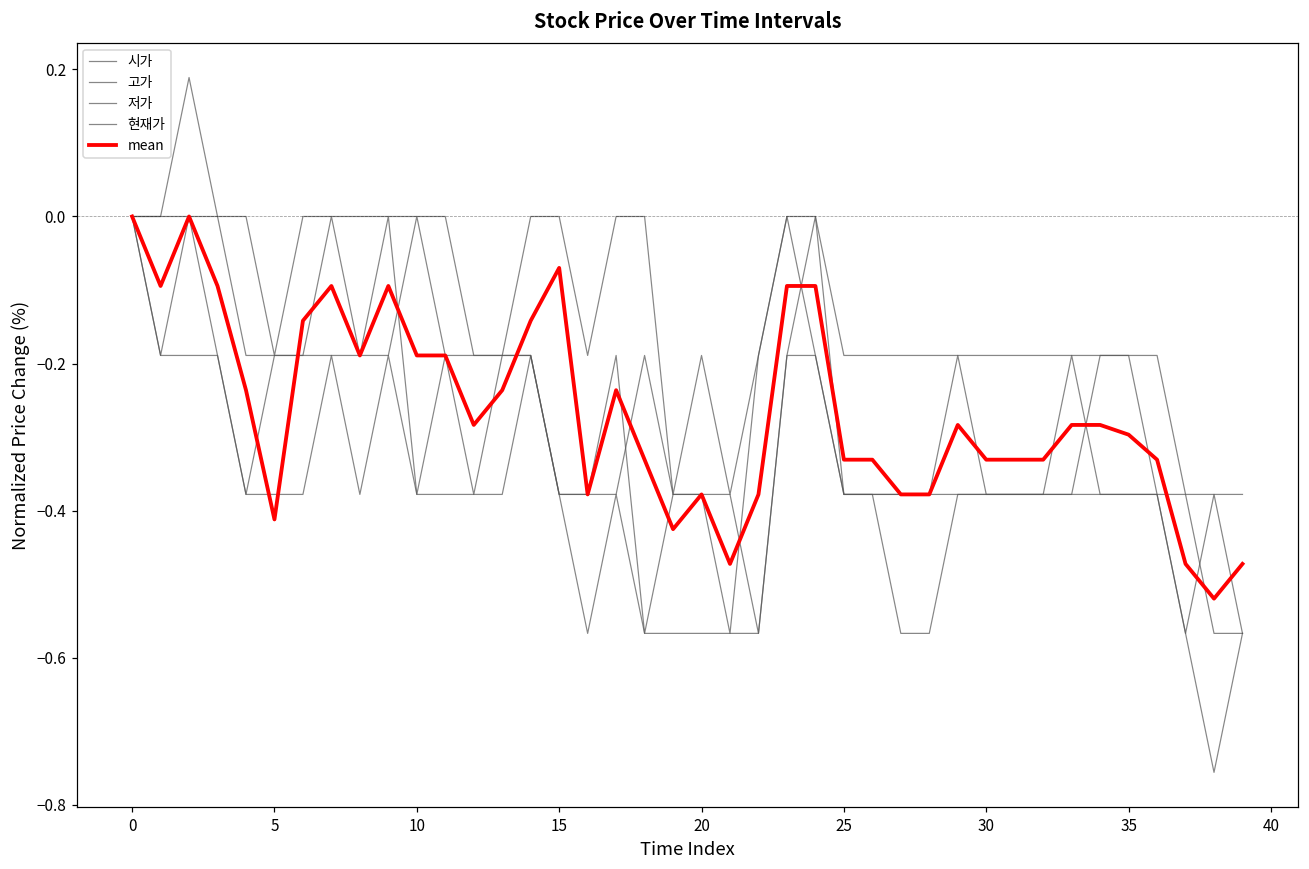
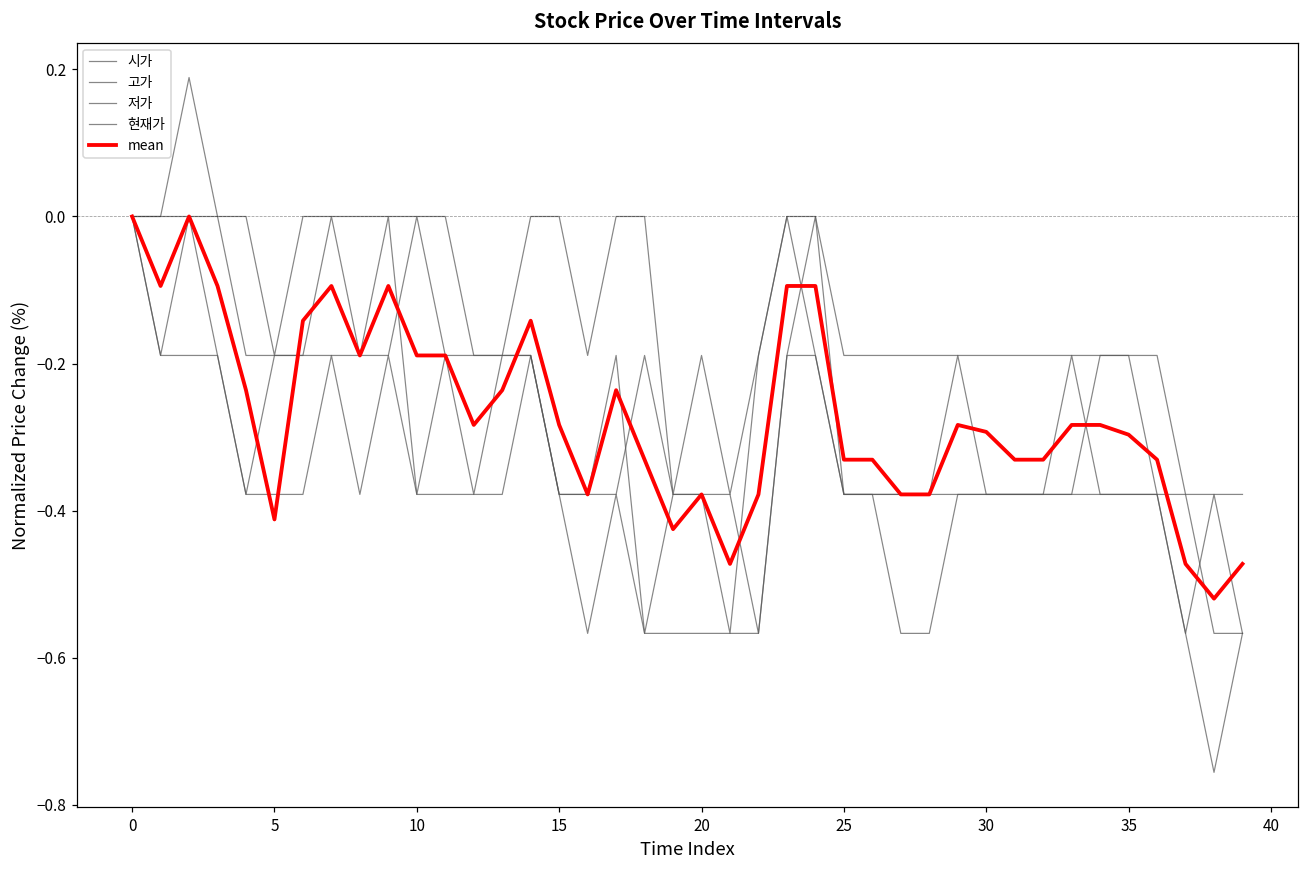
mean, 15: -0.07 -> -0.28
mean, 30: -0.33 -> -0.29
